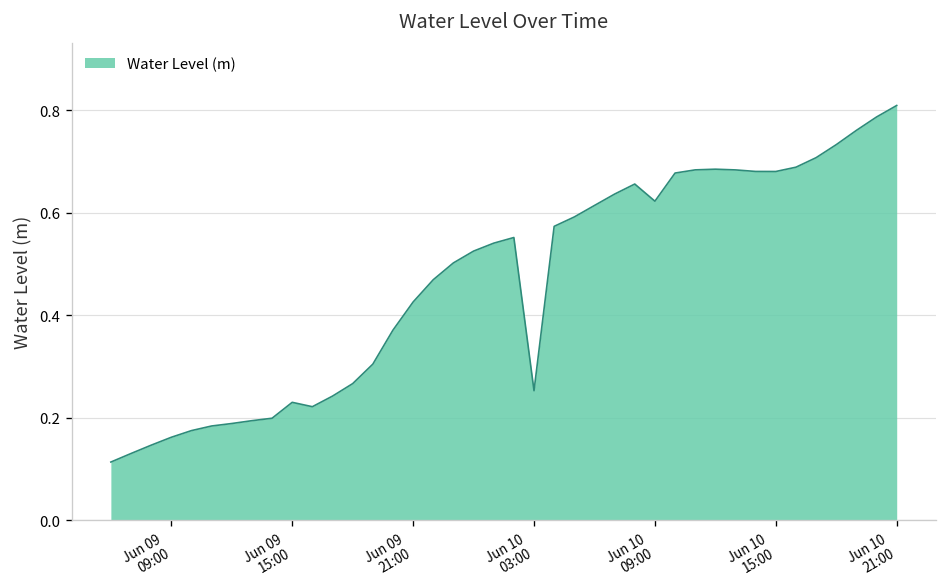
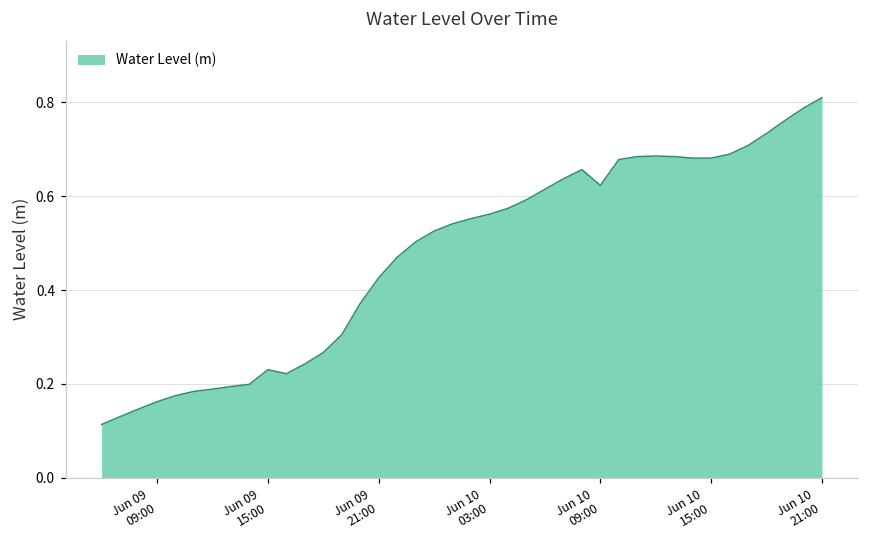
Jun 10 03:00: 0.25 -> 0.56
